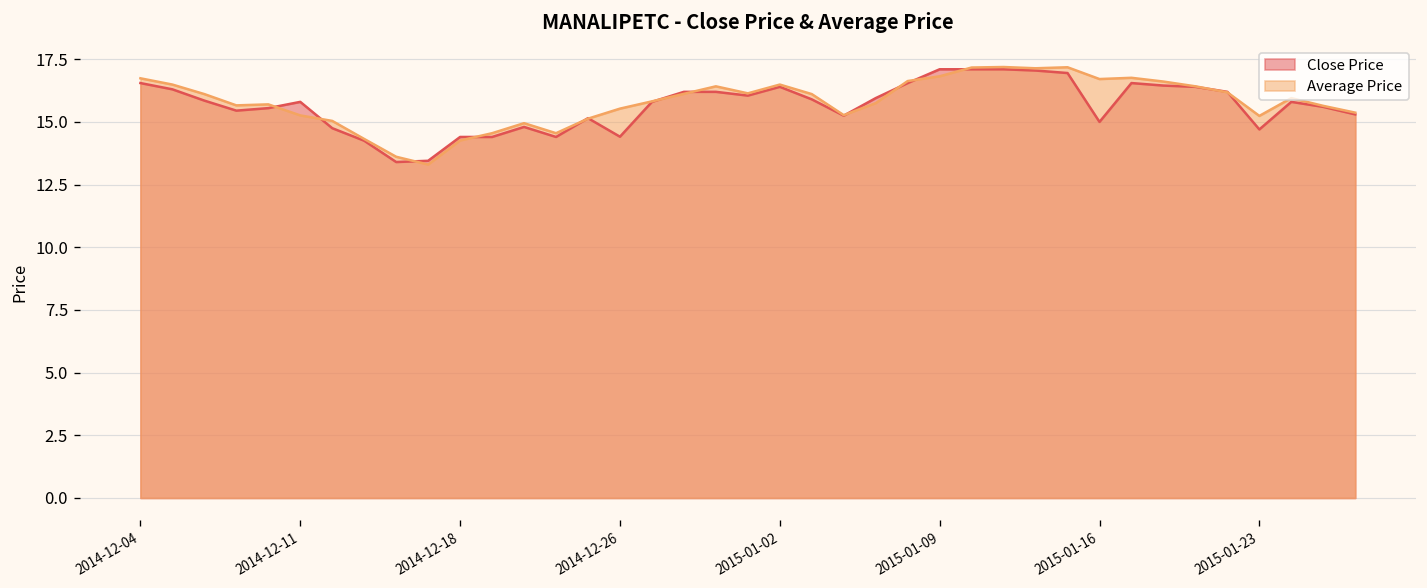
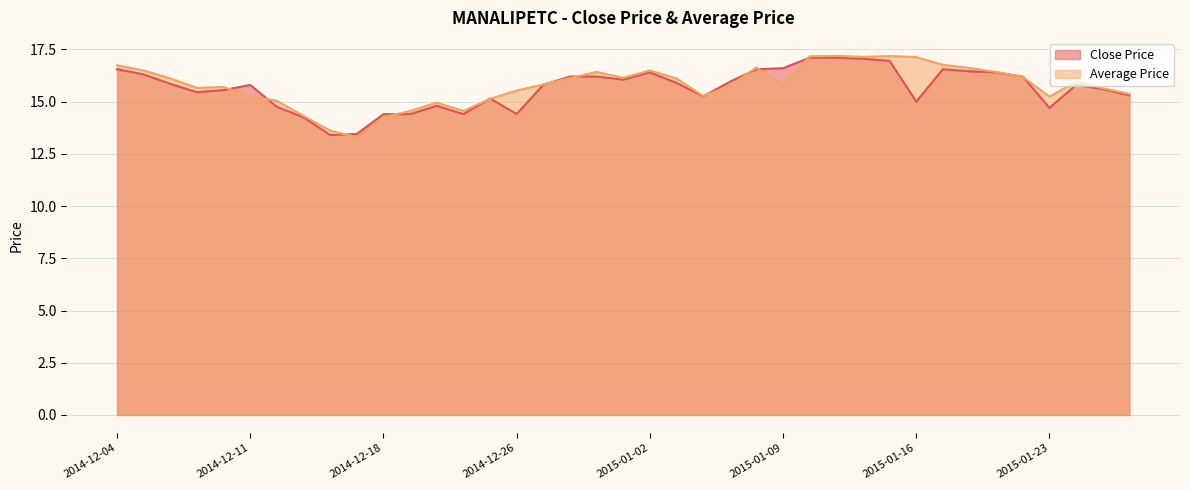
Close Price, 2015-01-09: 17.1 -> 16.6
Average Price, 2015-01-09: 16.8 -> 15.8
Average Price, 2015-01-16: 16.7 -> 17.1
